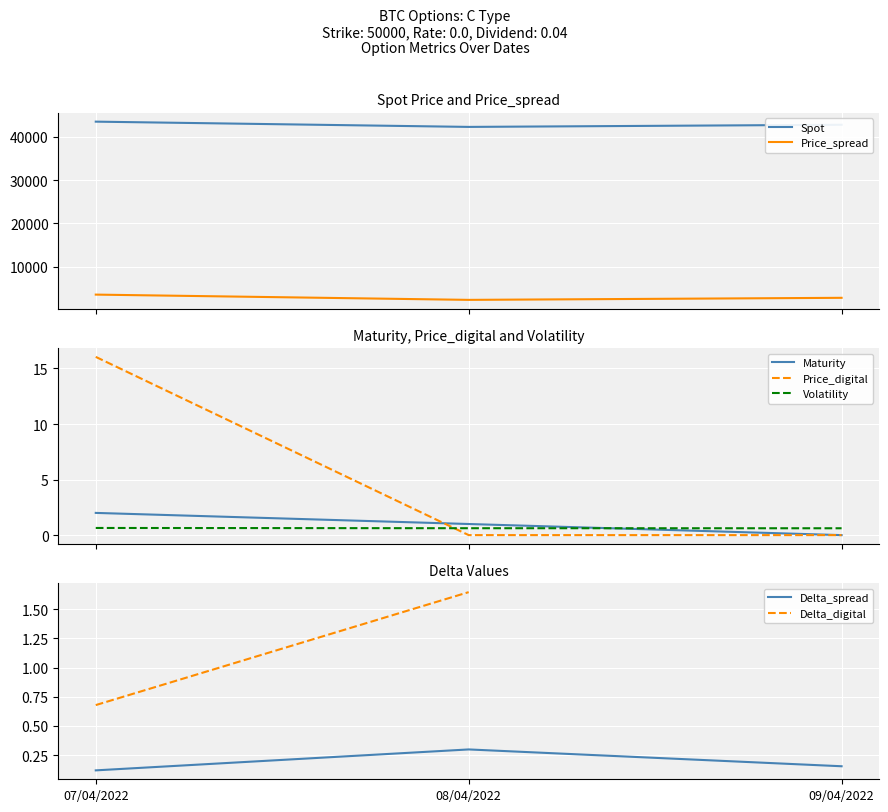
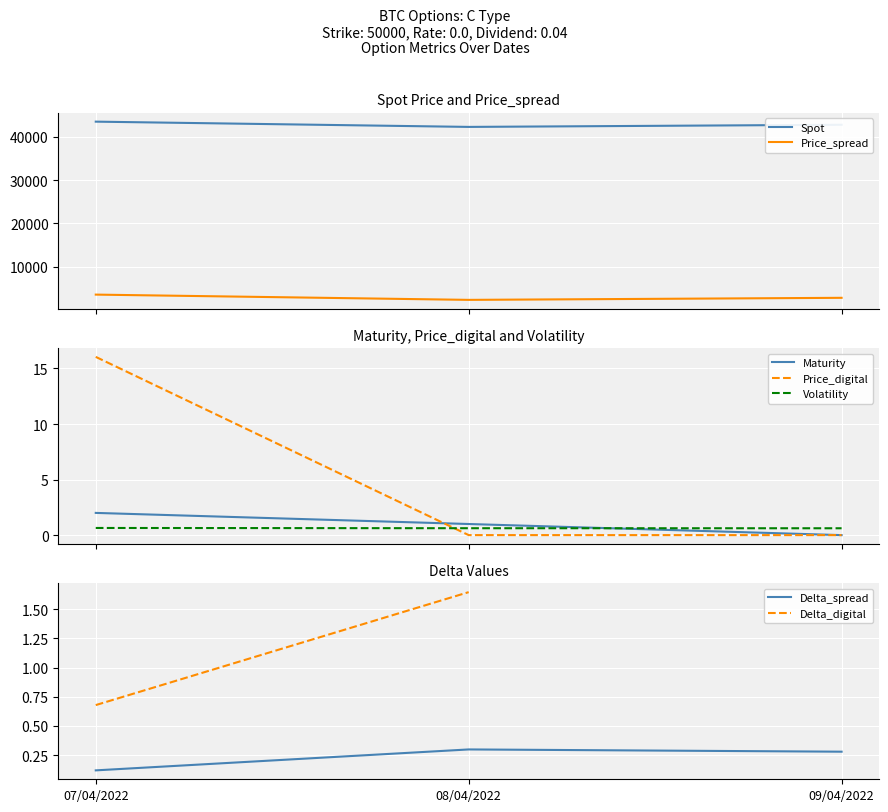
Delta Values, Delta_spread, 09/04/2022: 0.15 -> 0.28
